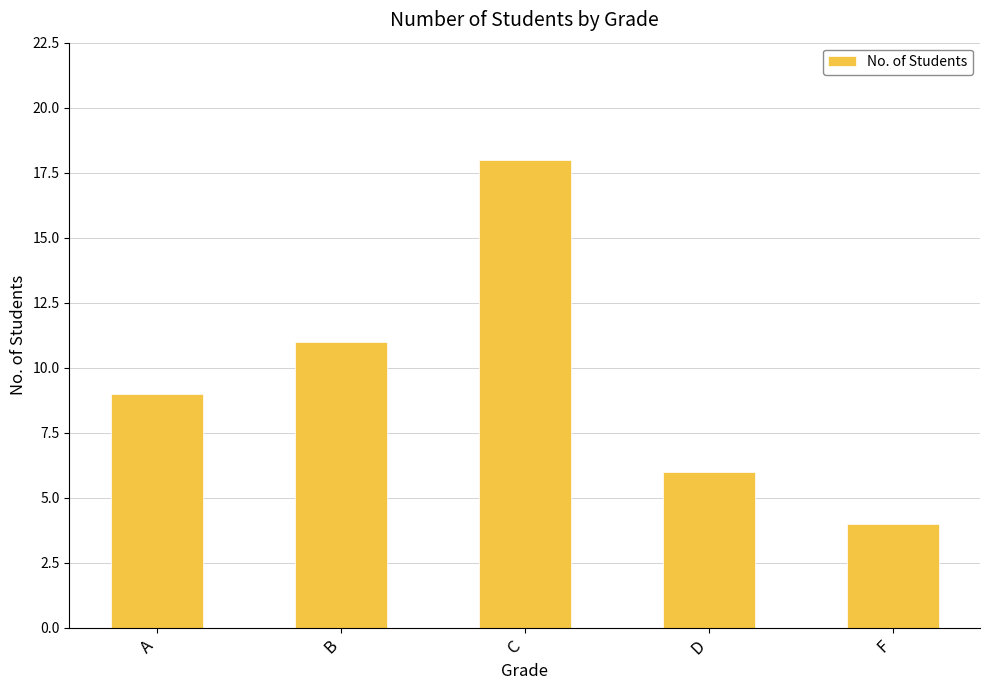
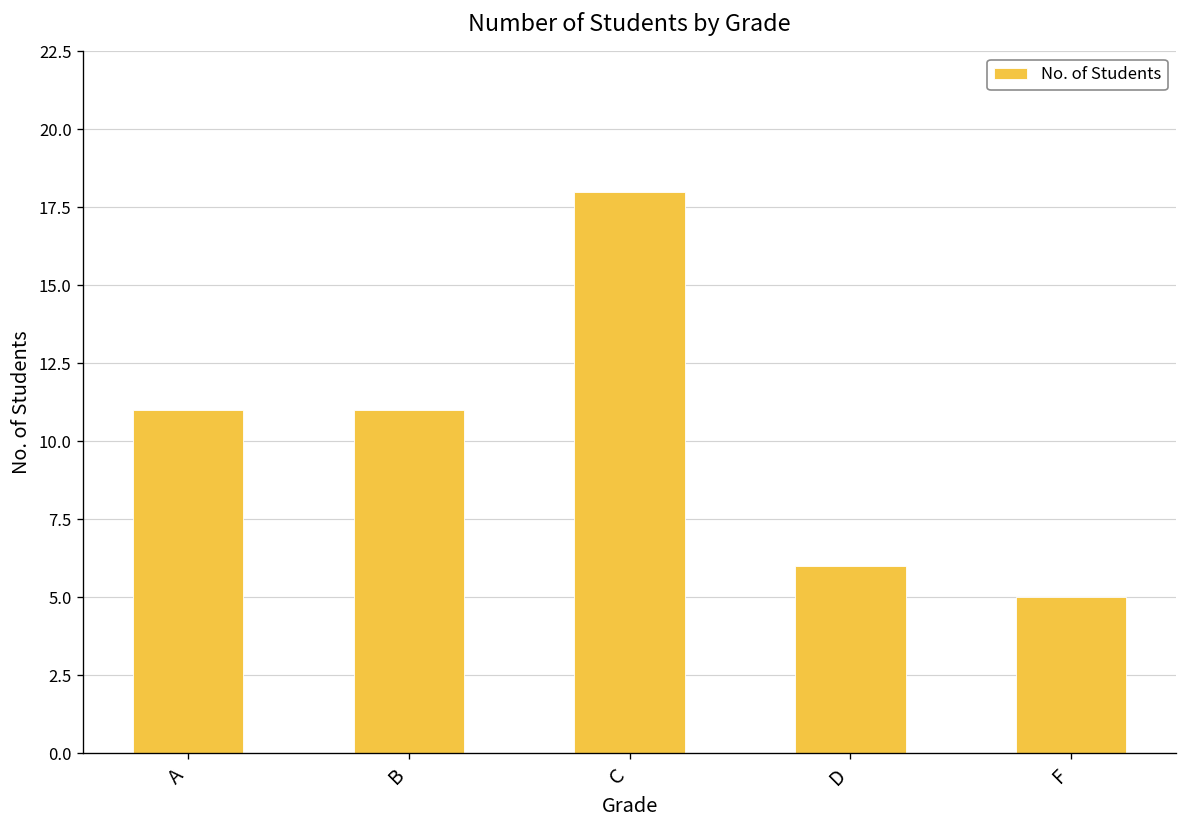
A: 9 -> 11
F: 4 -> 5
